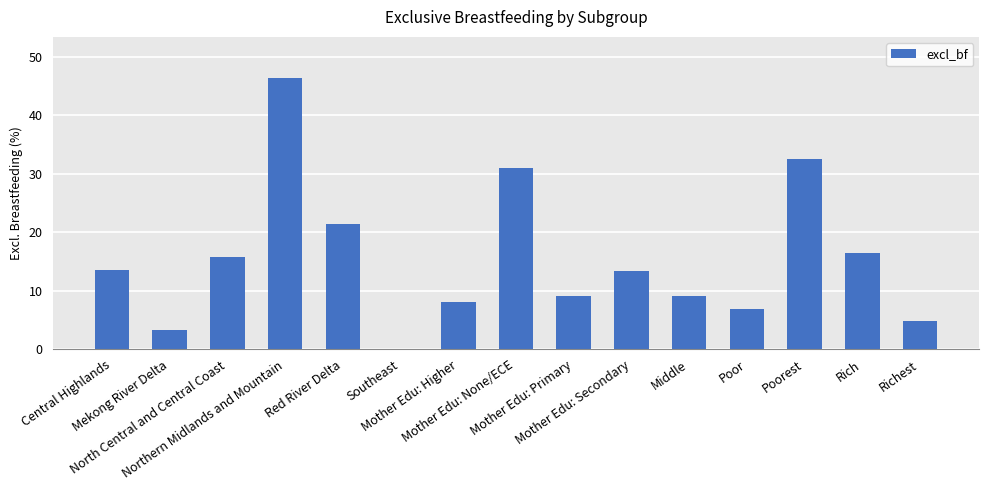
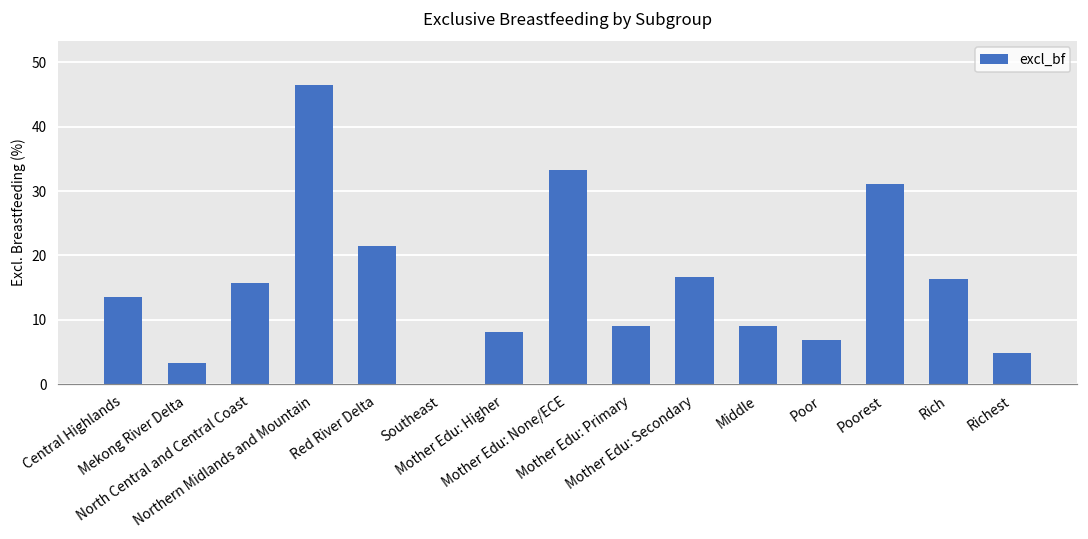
Mother Edu: None/ECE: 31 -> 33
Mother Edu: Secondary: 13 -> 17
Poorest: 33 -> 31
